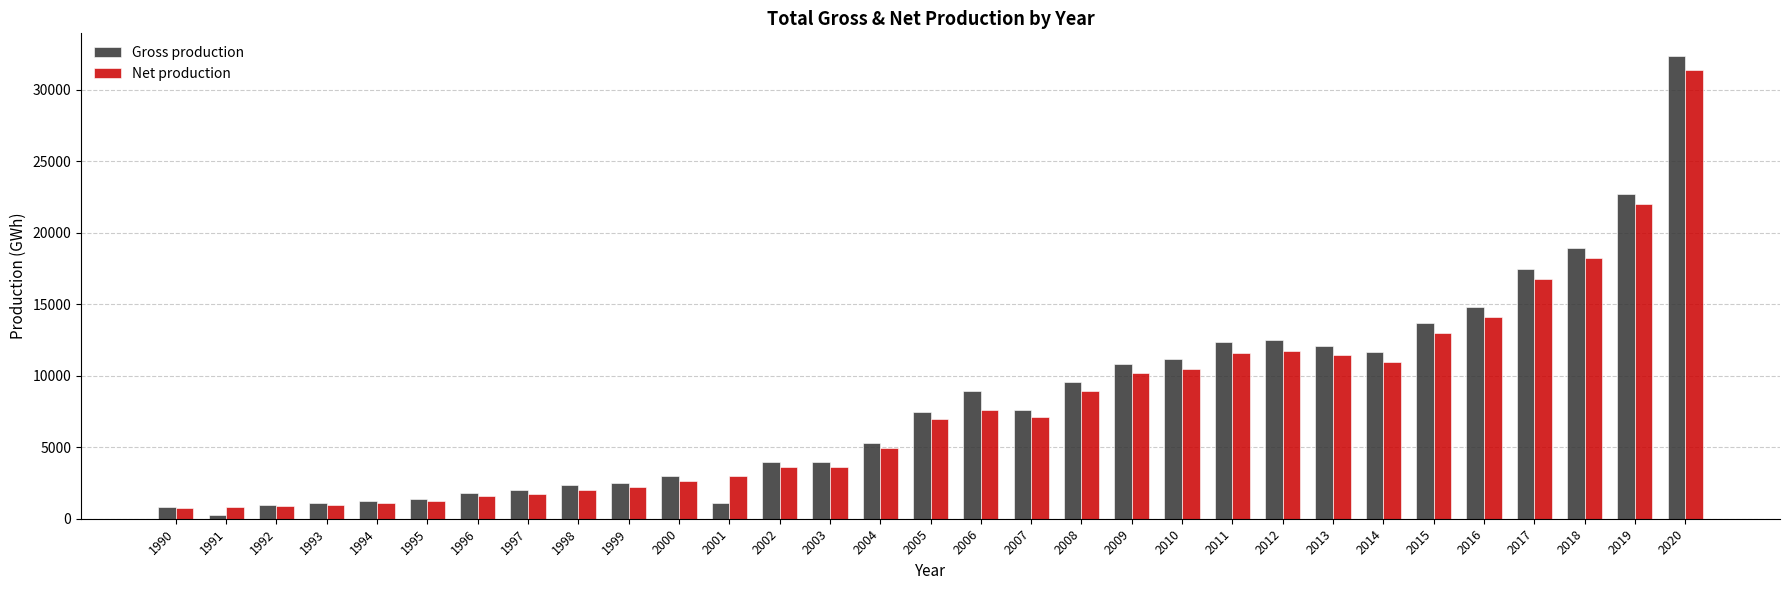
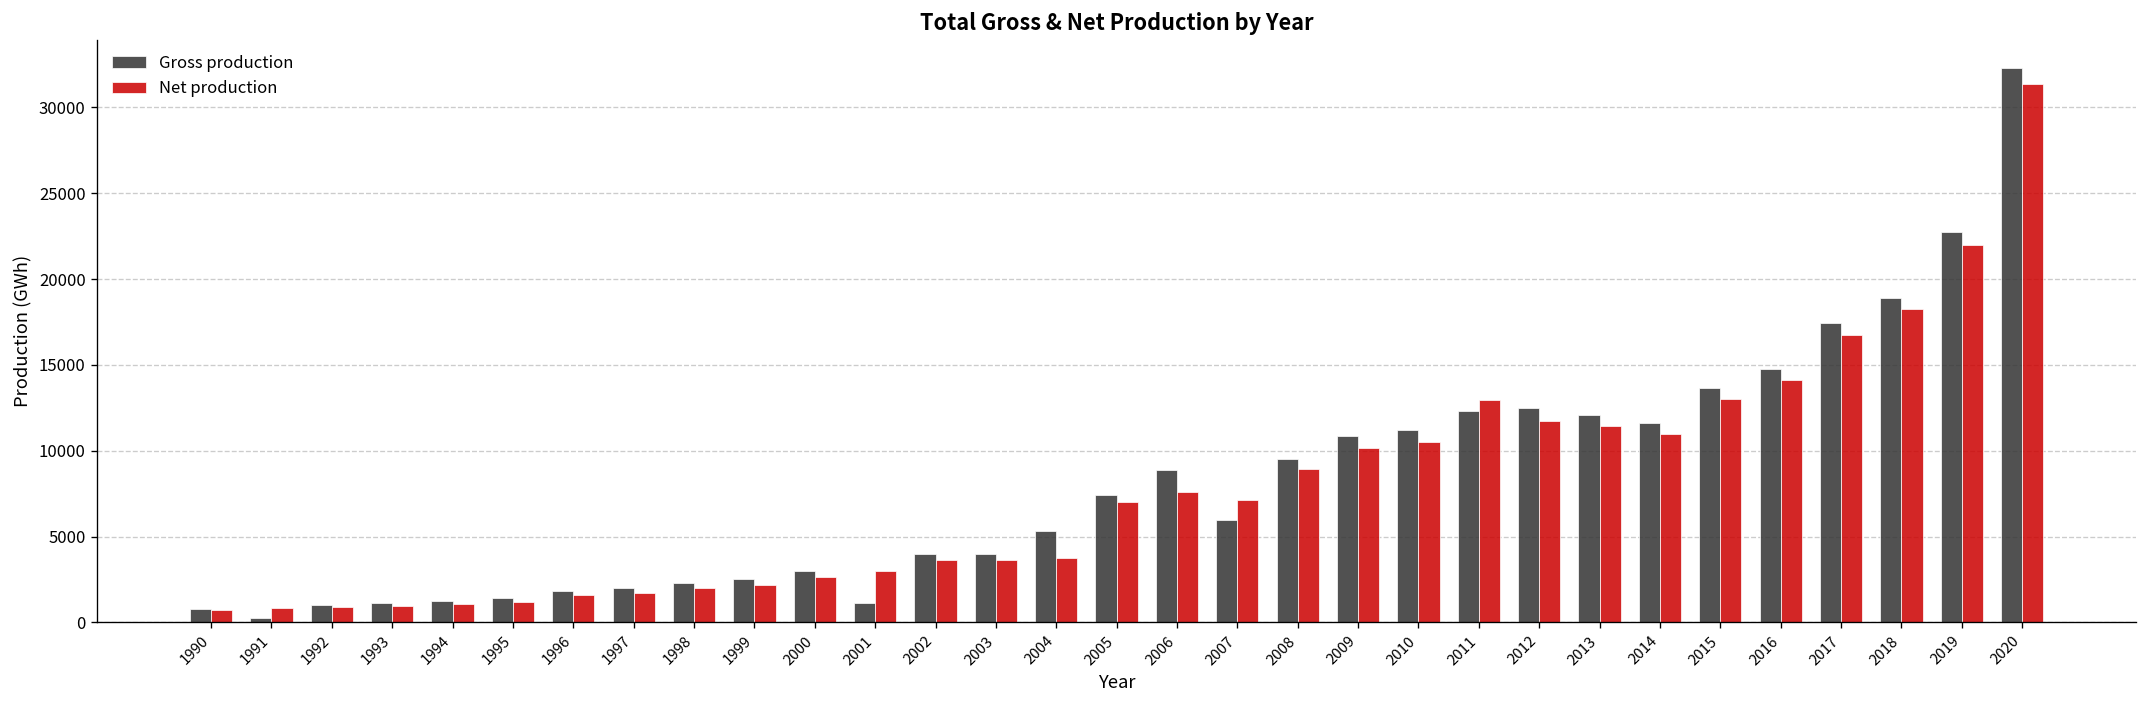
Net production, 2004: 5000 -> 3700
Gross production, 2007: 7600 -> 5900
Net production, 2011: 11600 -> 13000
